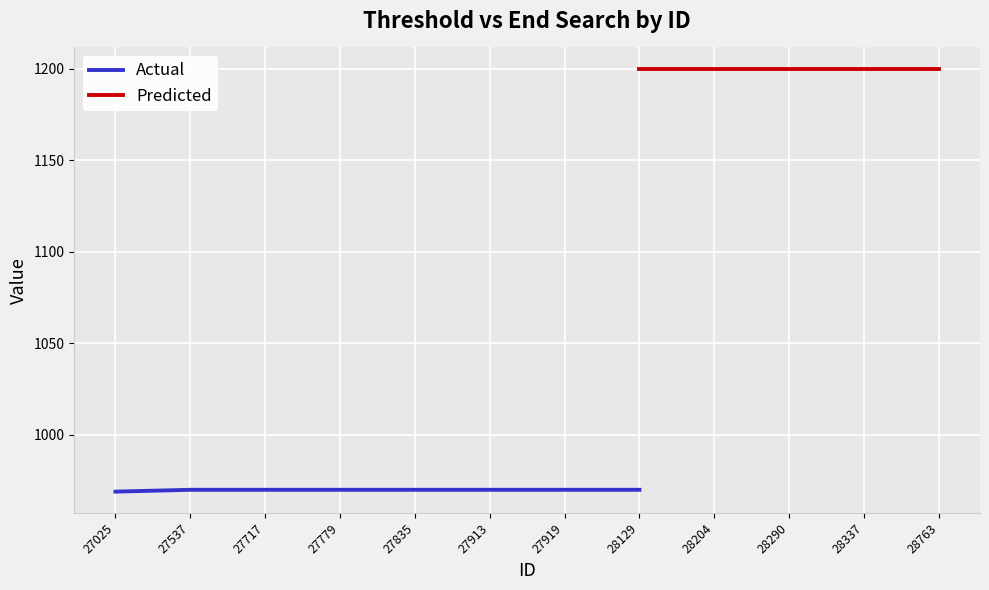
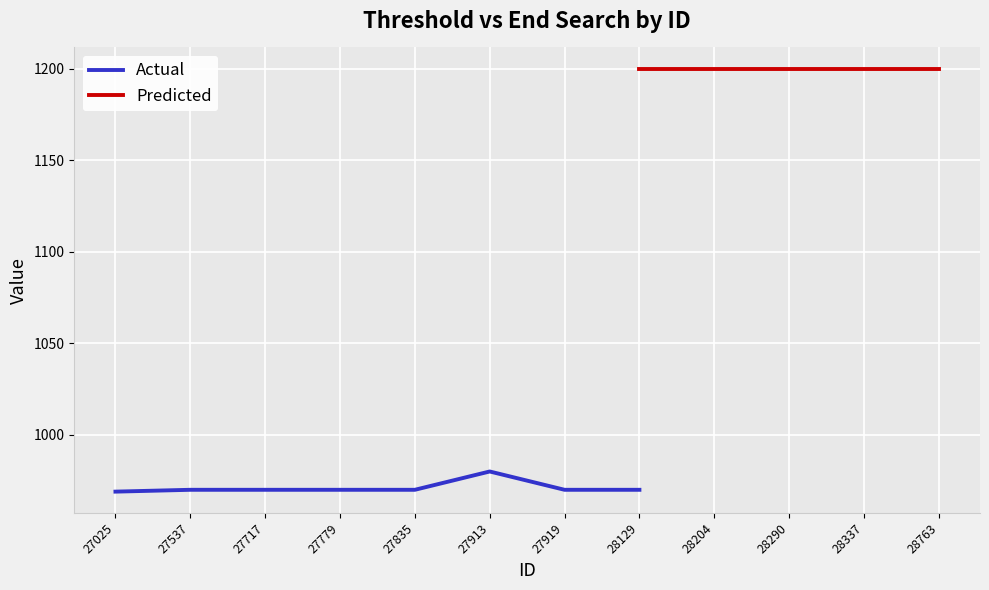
Actual, 27913: 970 -> 980
